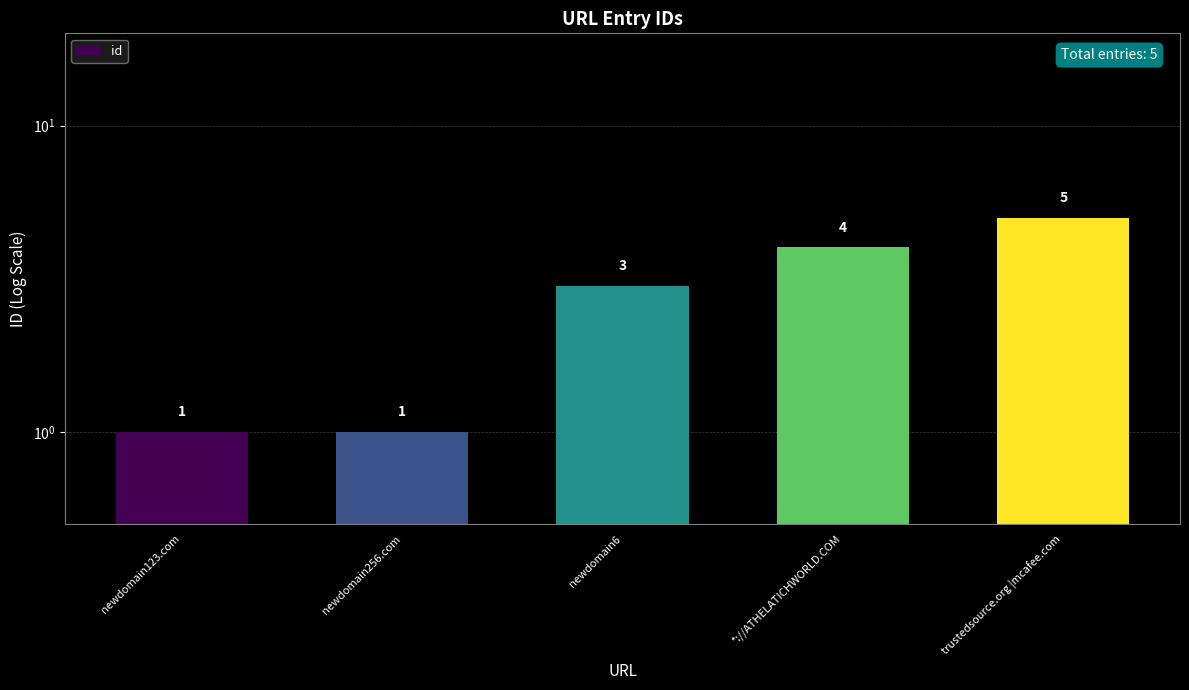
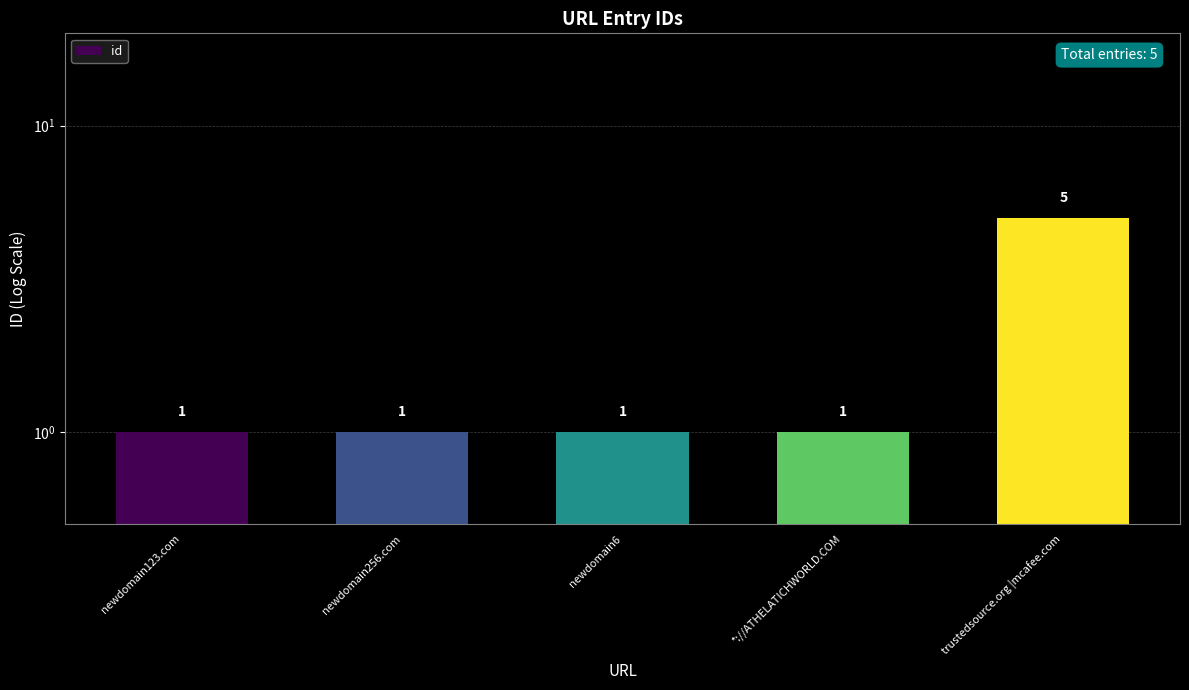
newdomain6: 3 -> 1
*://ATHELATICHWORLD.COM: 4 -> 1
